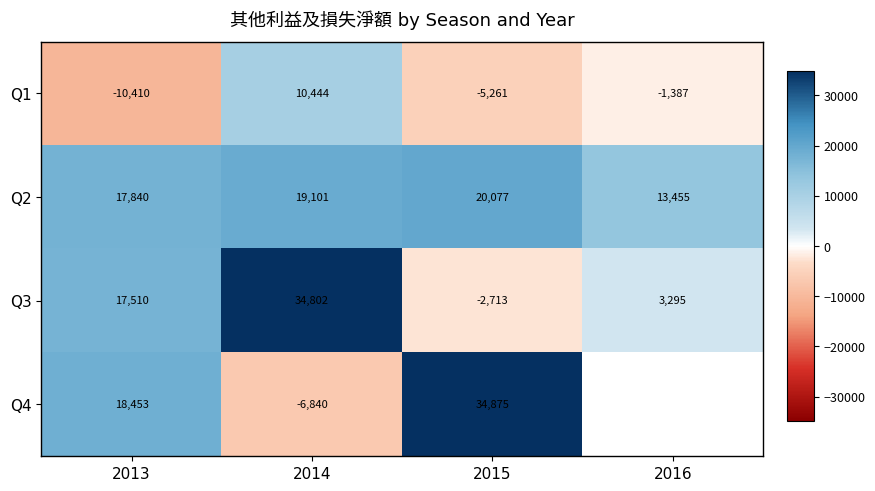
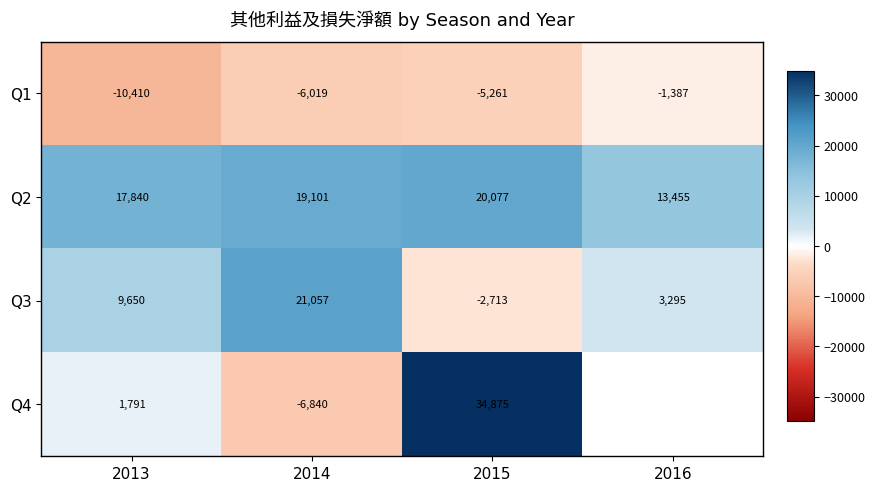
Q1, 2014: 10,444 -> -6,019
Q3, 2013: 17,510 -> 9,650
Q3, 2014: 34,802 -> 21,057
Q4, 2013: 18,453 -> 1,791
